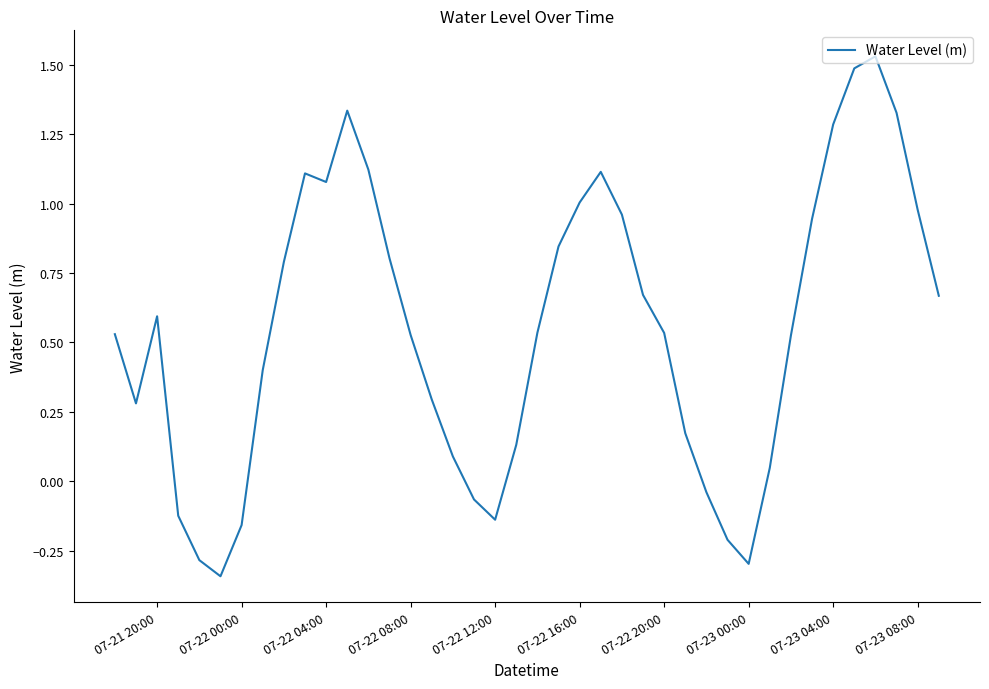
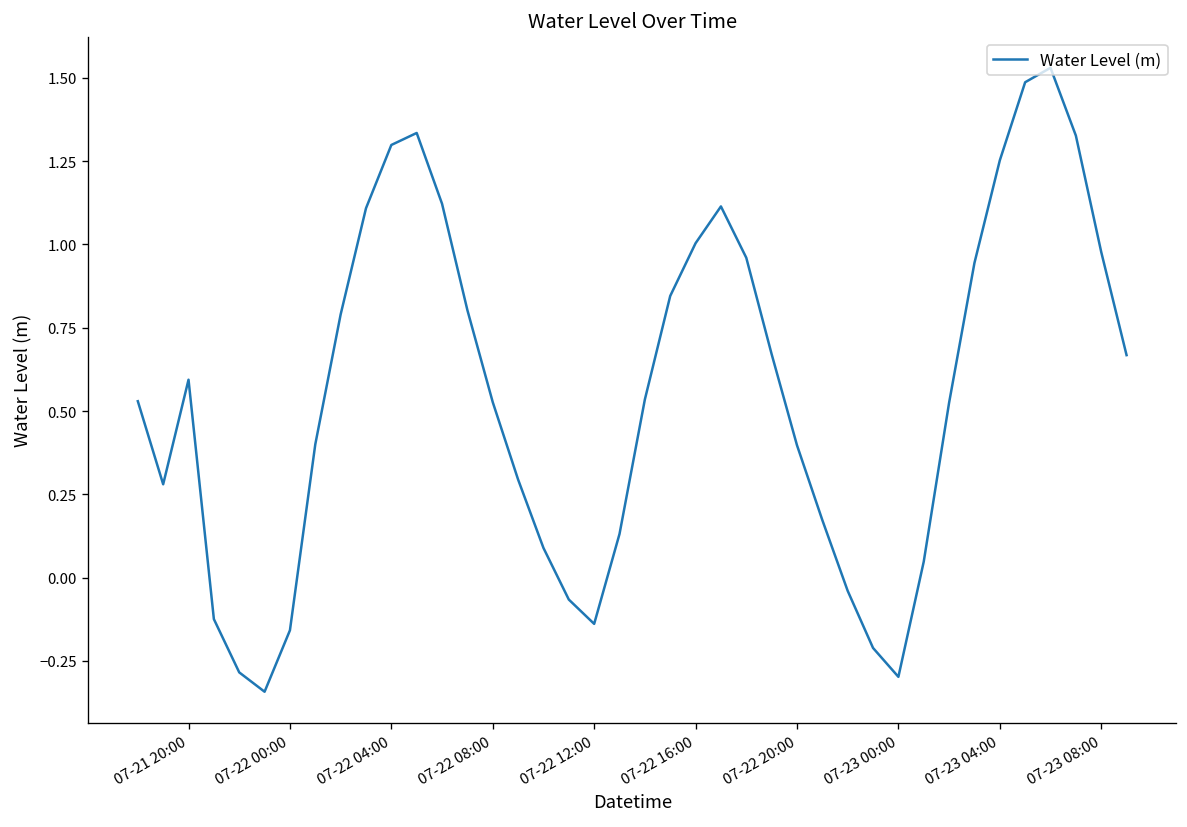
07-22 04:00: 1.08 -> 1.30
07-22 20:00: 0.53 -> 0.40
07-23 04:00: 1.28 -> 1.25
